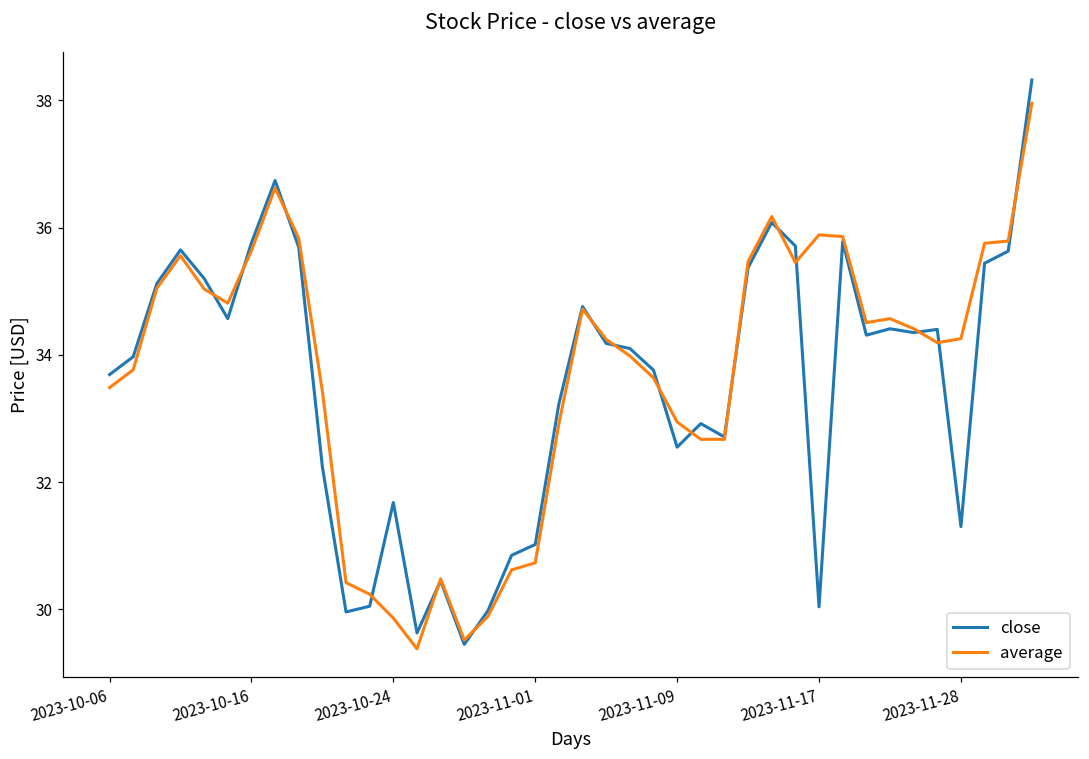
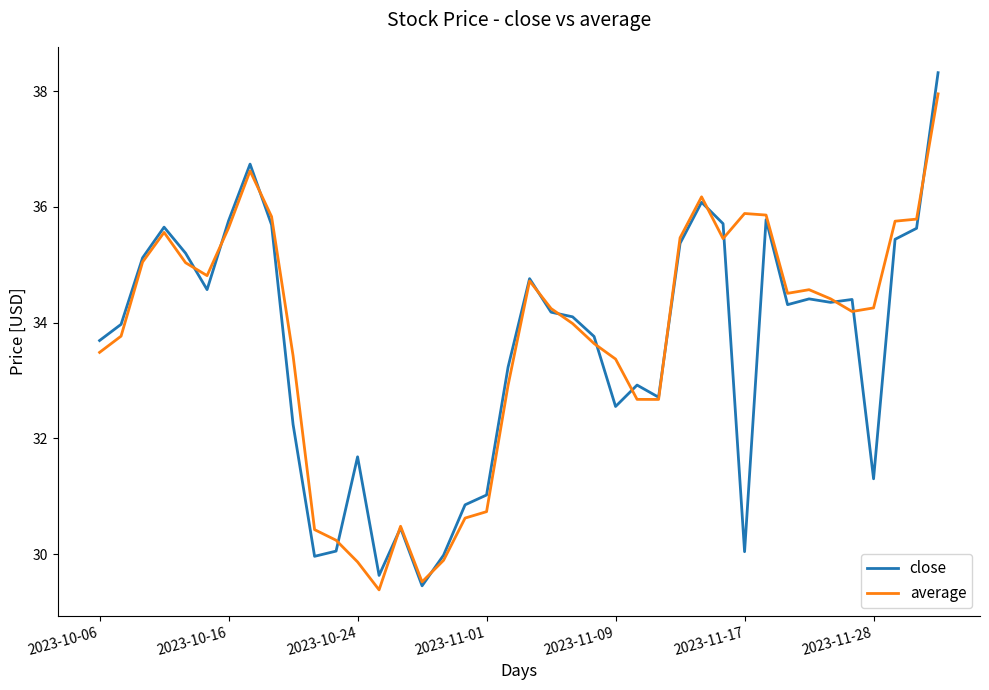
average, 2023-11-09: 32.9 -> 33.4
